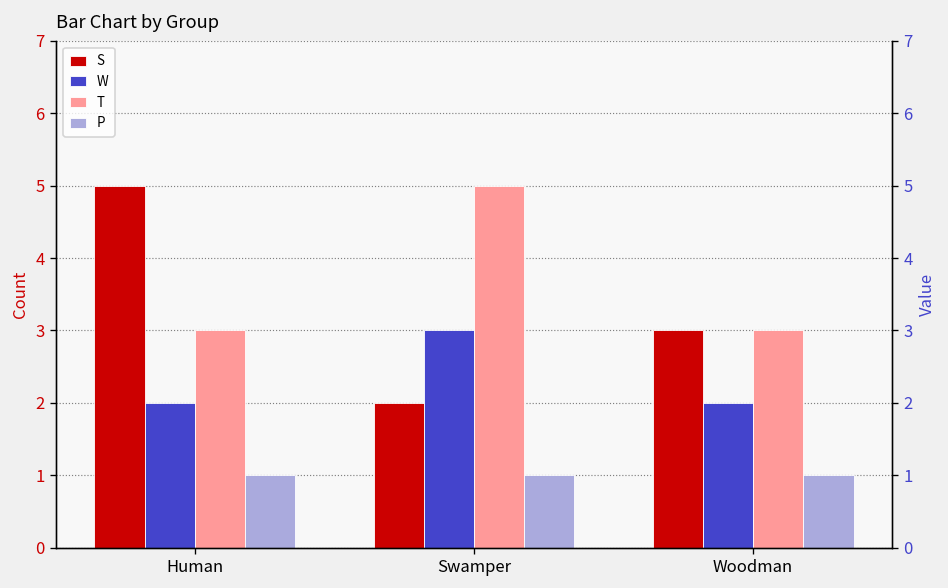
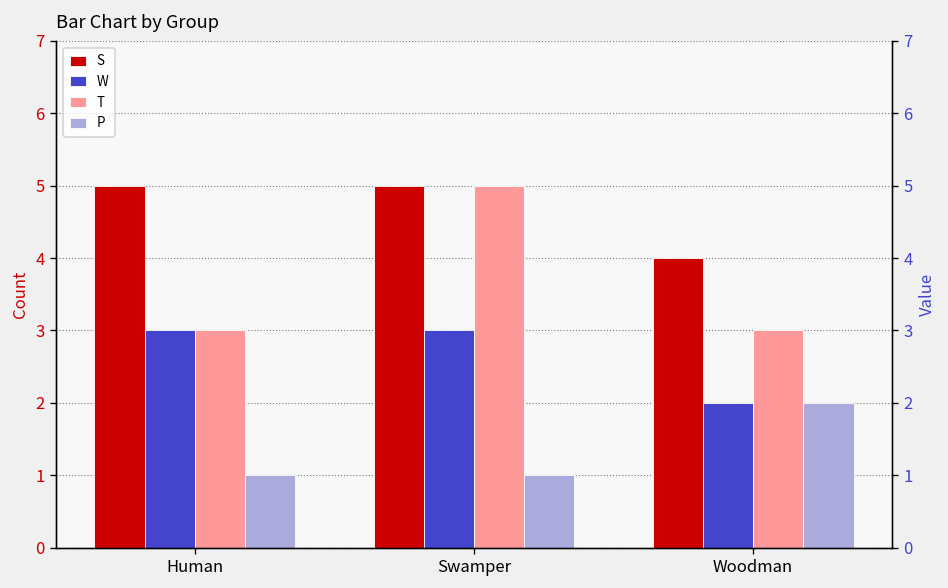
W, Human: 2 -> 3
S, Swamper: 2 -> 5
S, Woodman: 3 -> 4
P, Woodman: 1 -> 2
